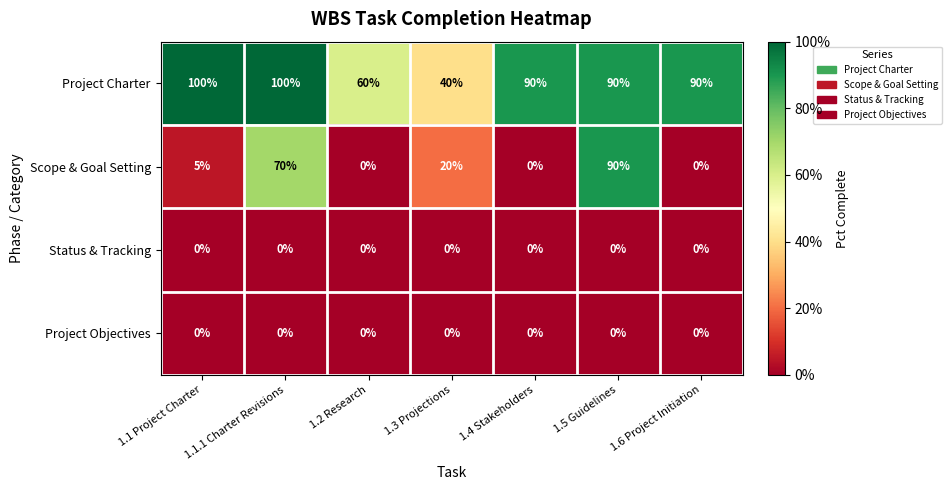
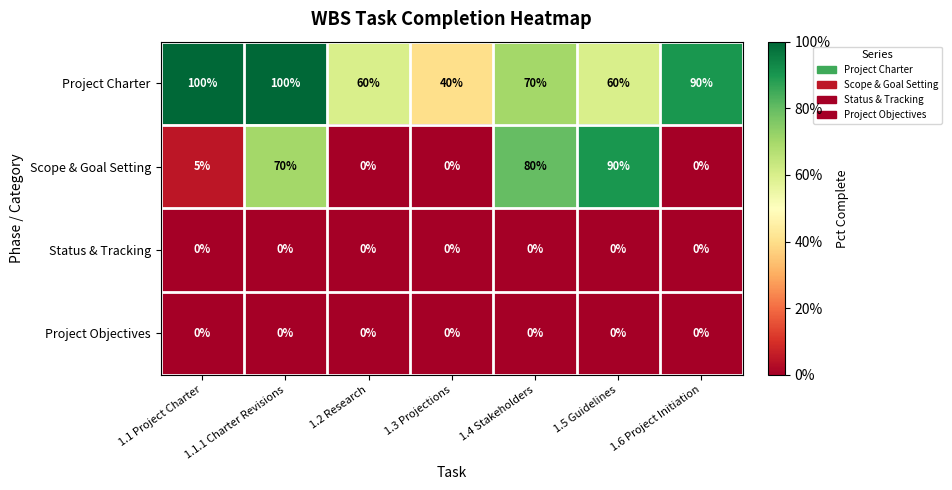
Project Charter, 1.4 Stakeholders: 90% -> 70%
Project Charter, 1.5 Guidelines: 90% -> 60%
Scope & Goal Setting, 1.3 Projections: 20% -> 0%
Scope & Goal Setting, 1.4 Stakeholders: 0% -> 80%
